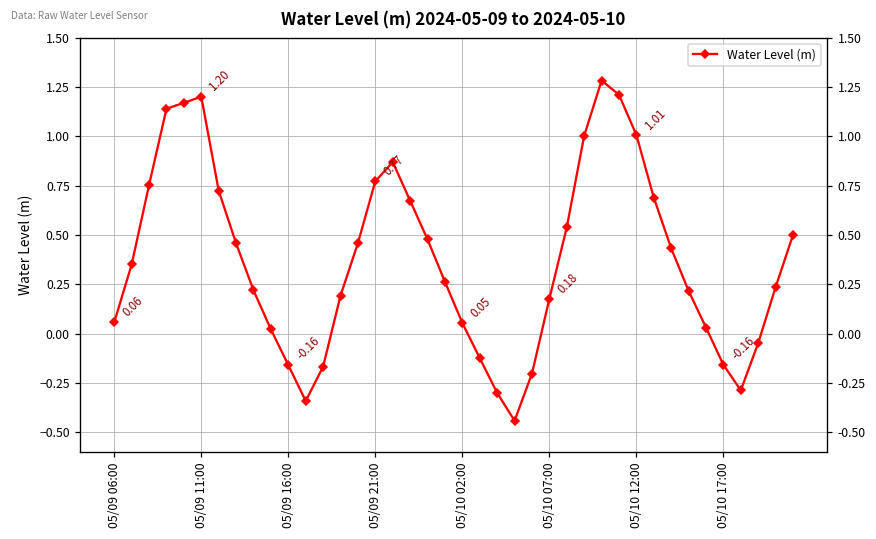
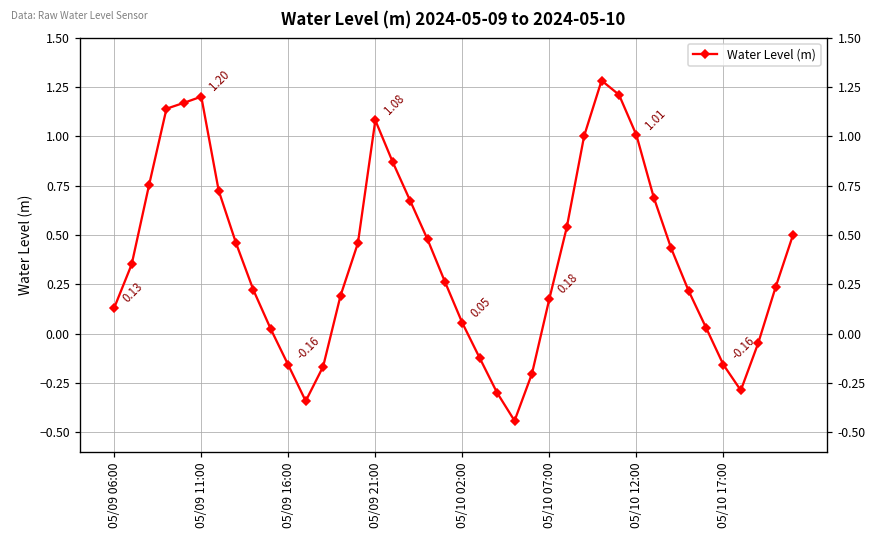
05/09 06:00: 0.06 -> 0.13
05/09 21:00: 0.77 -> 1.08
